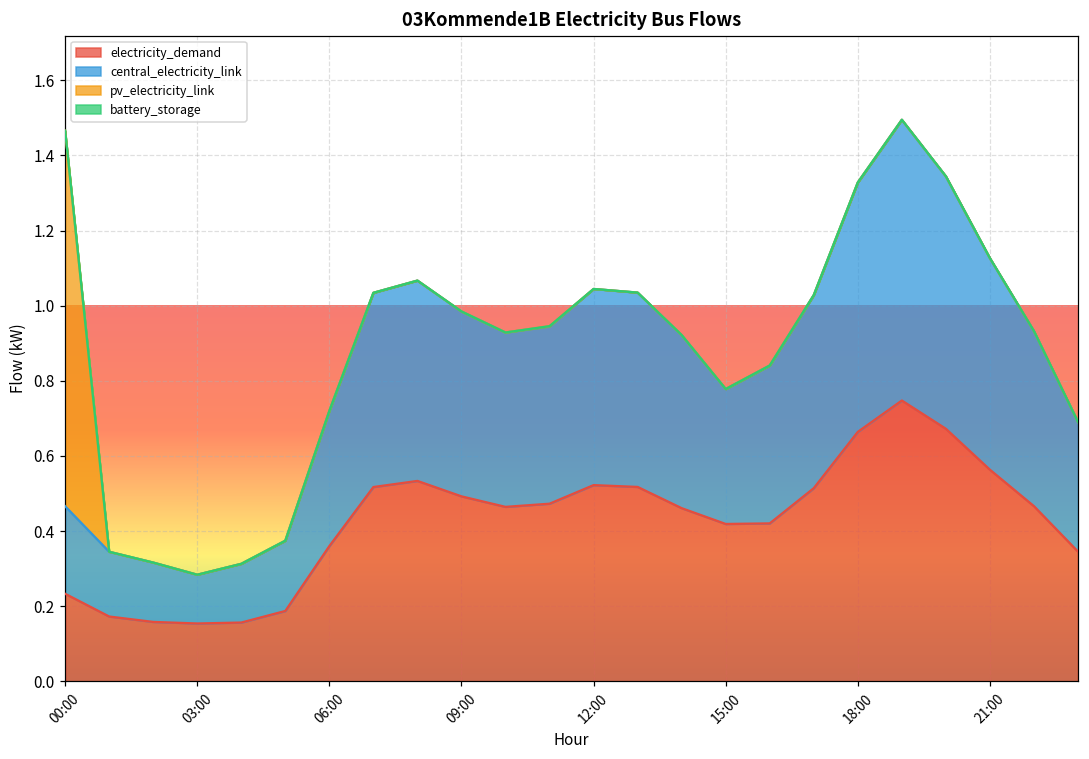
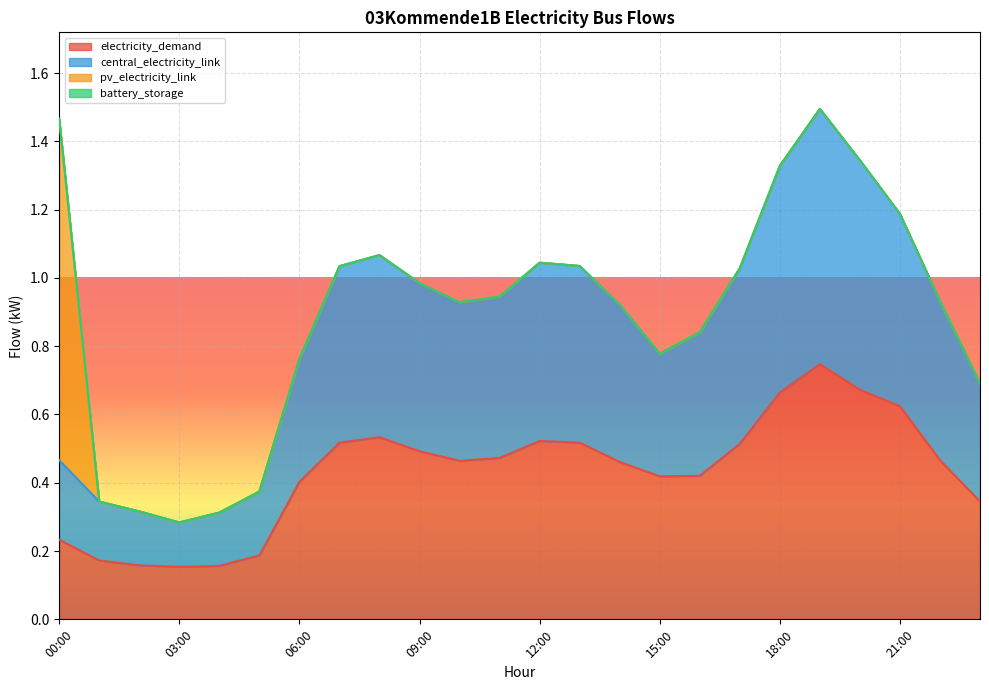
electricity_demand, 06:00: 0.36 -> 0.40
electricity_demand, 21:00: 0.56 -> 0.62
